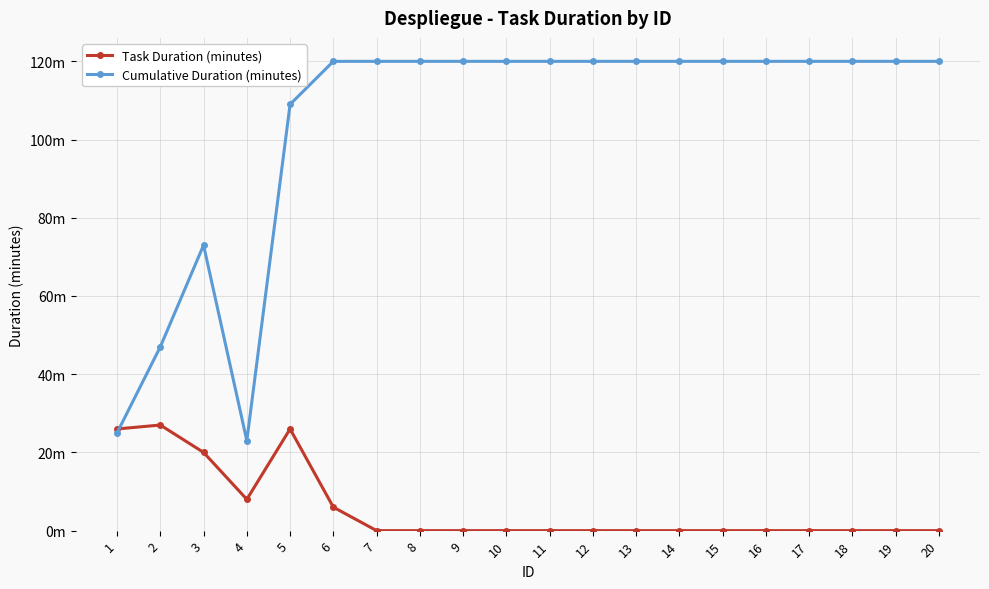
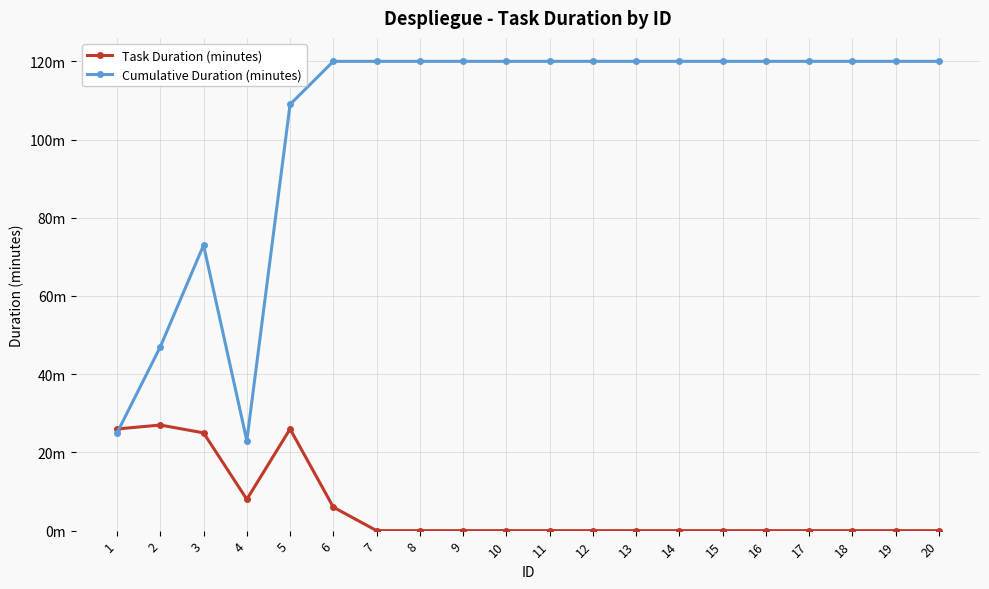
Task Duration (minutes), 3: 20m -> 25m
